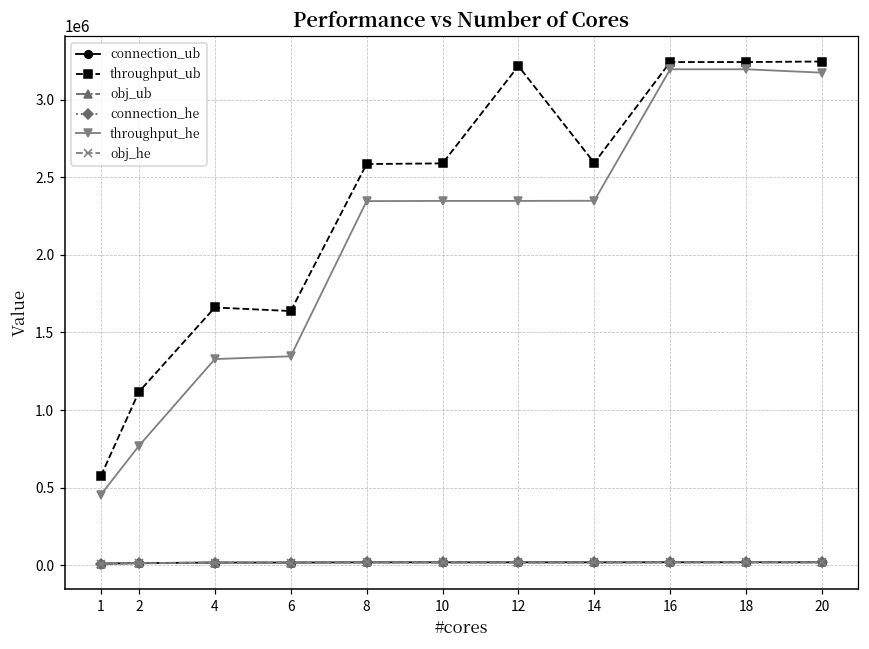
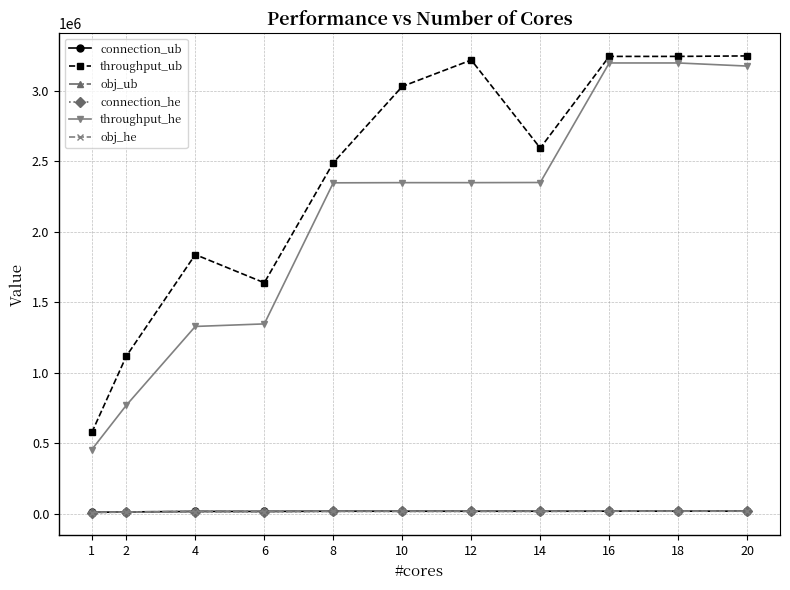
throughput_ub, 4: 1660000 -> 1840000
throughput_ub, 8: 2580000 -> 2490000
throughput_ub, 10: 2590000 -> 3030000
